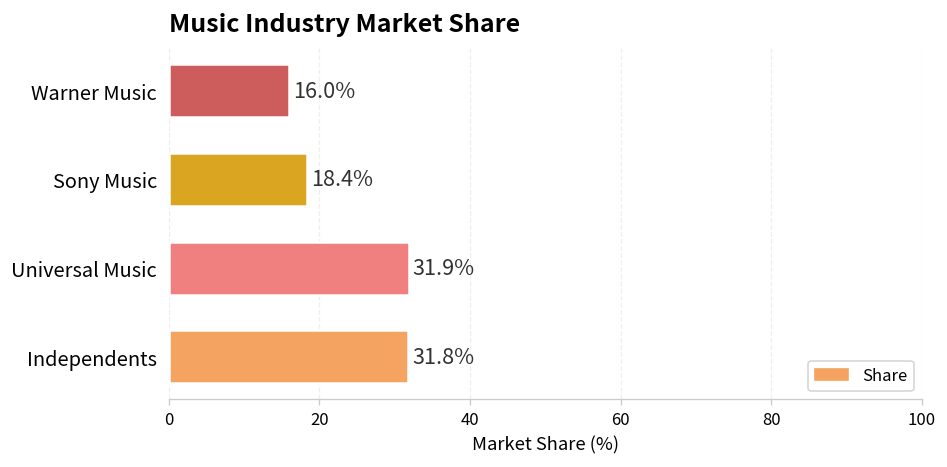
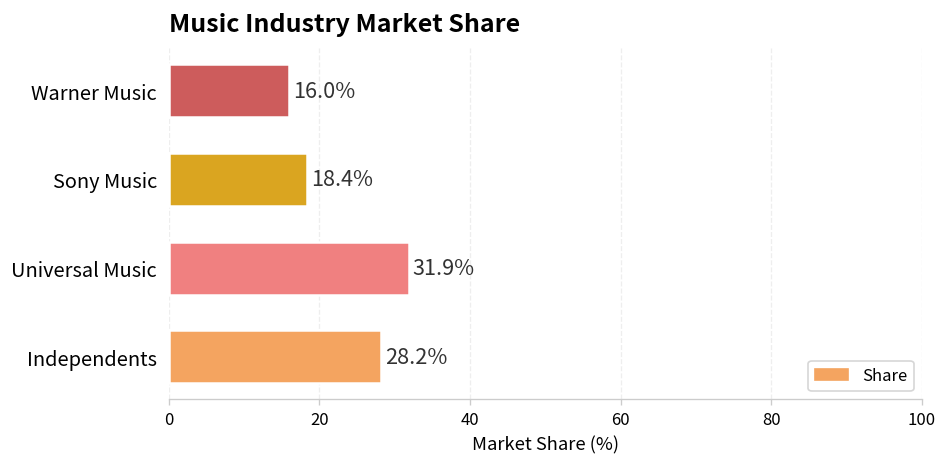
Independents: 31.8% -> 28.2%
